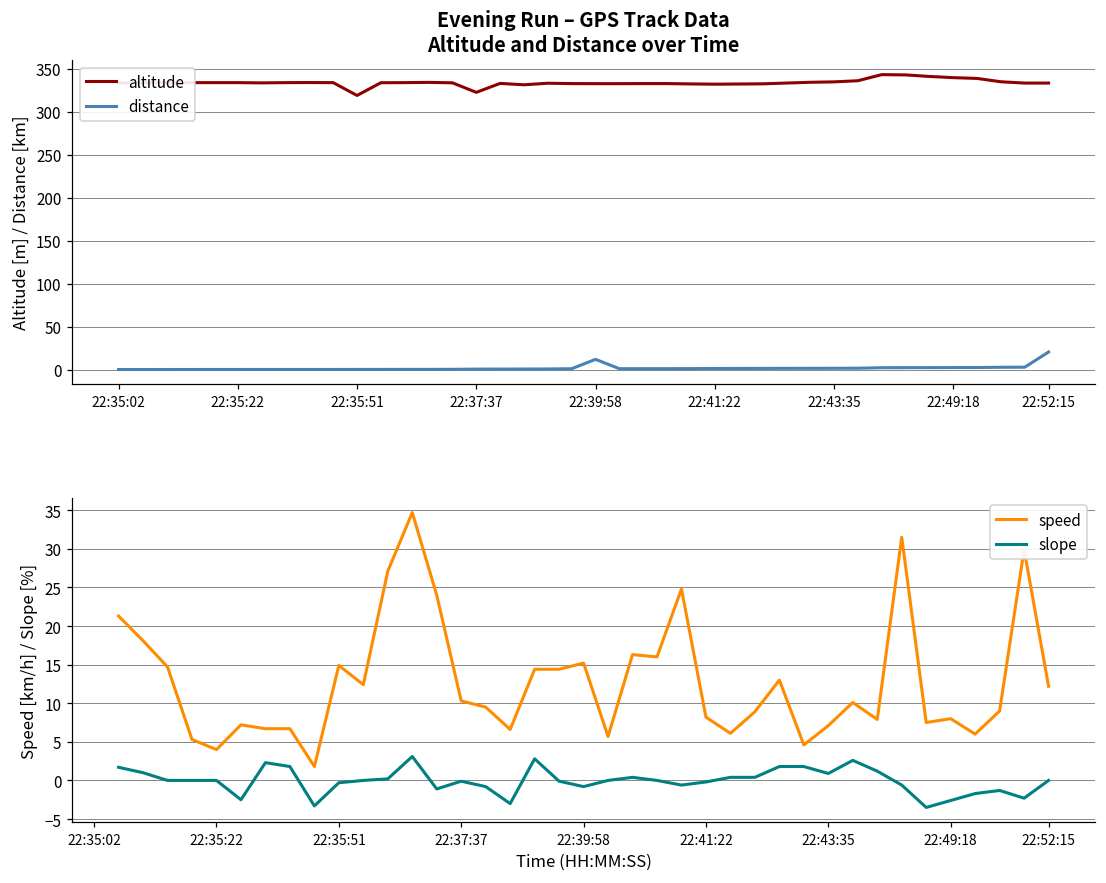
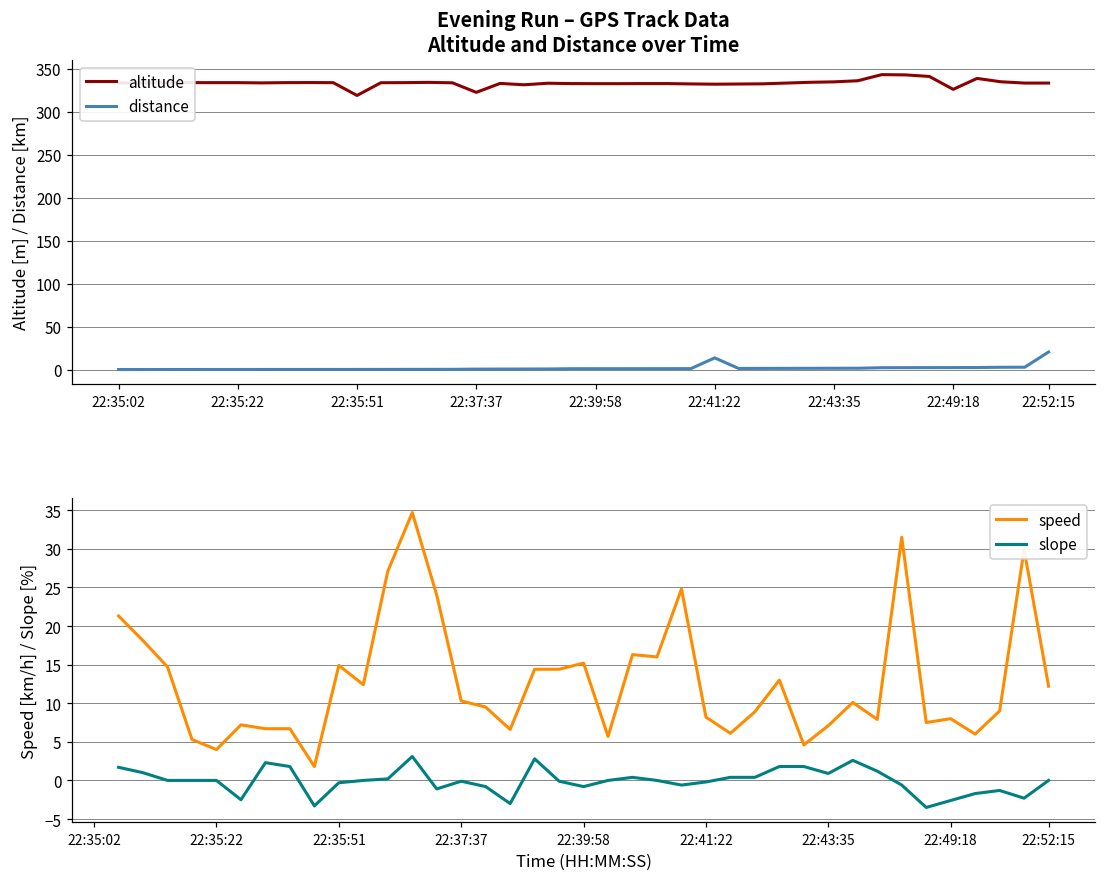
Evening Run – GPS Track Data Altitude and Distance over Time, distance, 22:39:58: 10 -> 0
Evening Run – GPS Track Data Altitude and Distance over Time, distance, 22:41:22: 0 -> 10
Evening Run – GPS Track Data Altitude and Distance over Time, altitude, 22:49:18: 340 -> 330
